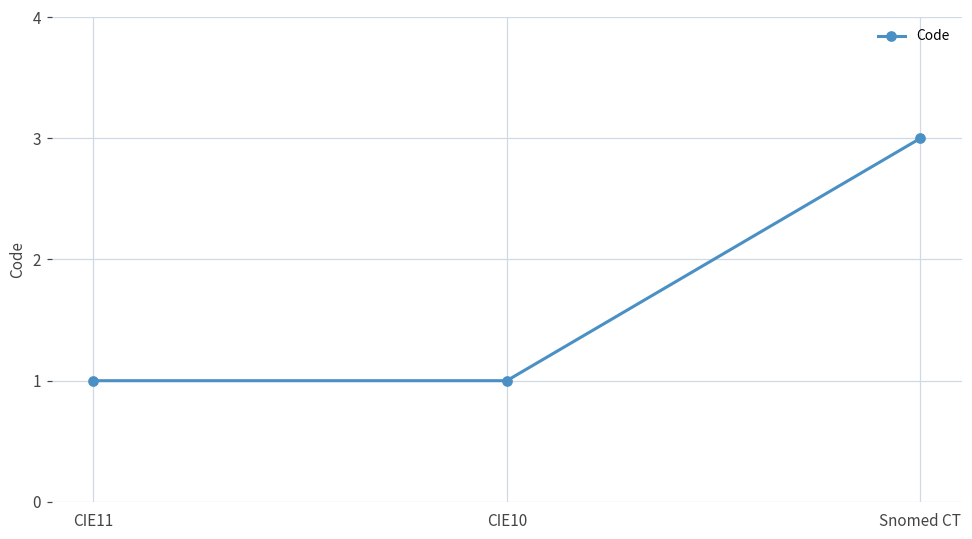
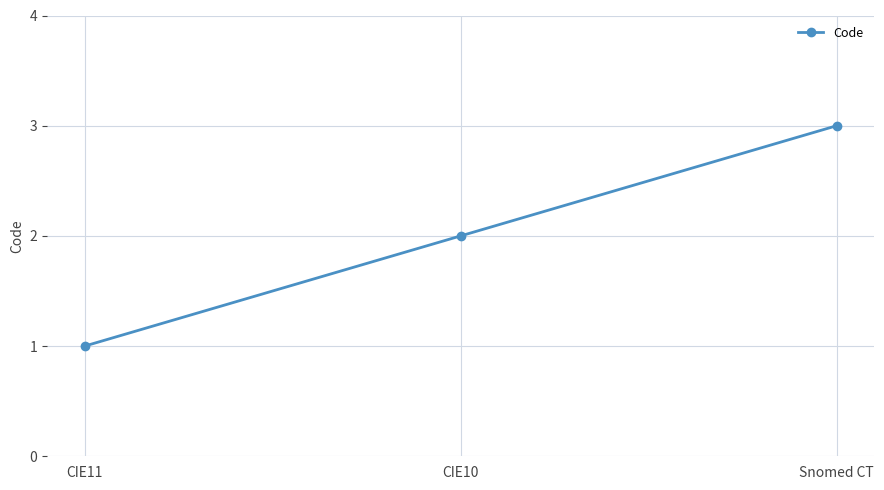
CIE10: 1 -> 2
